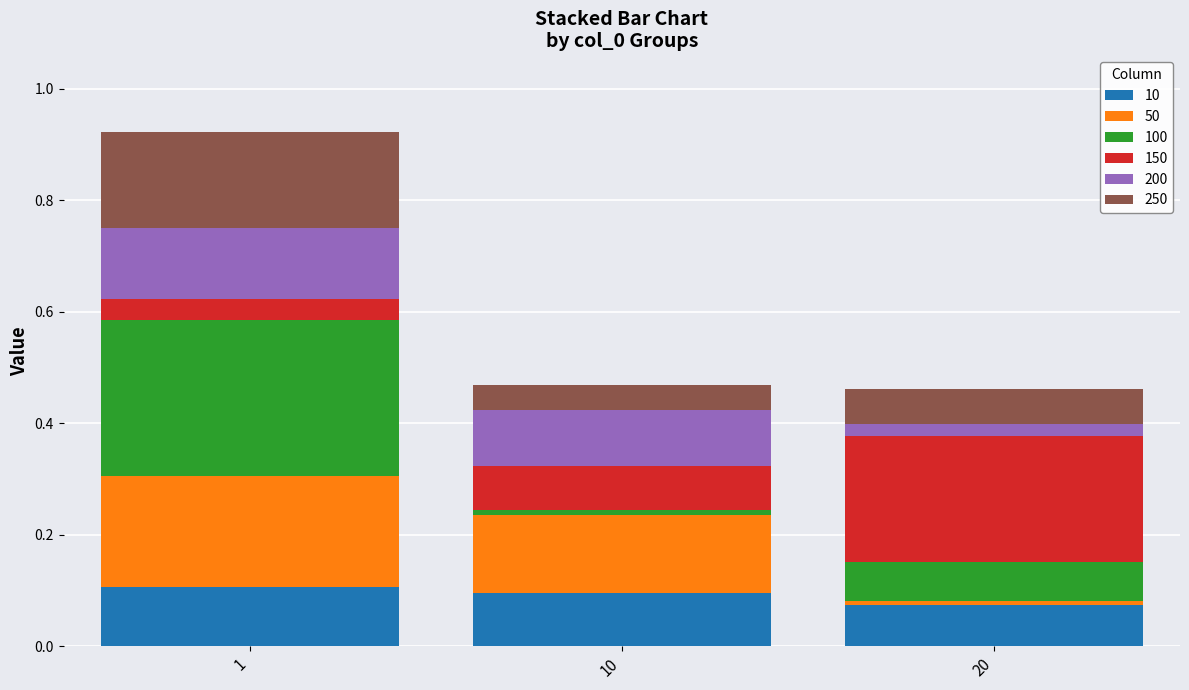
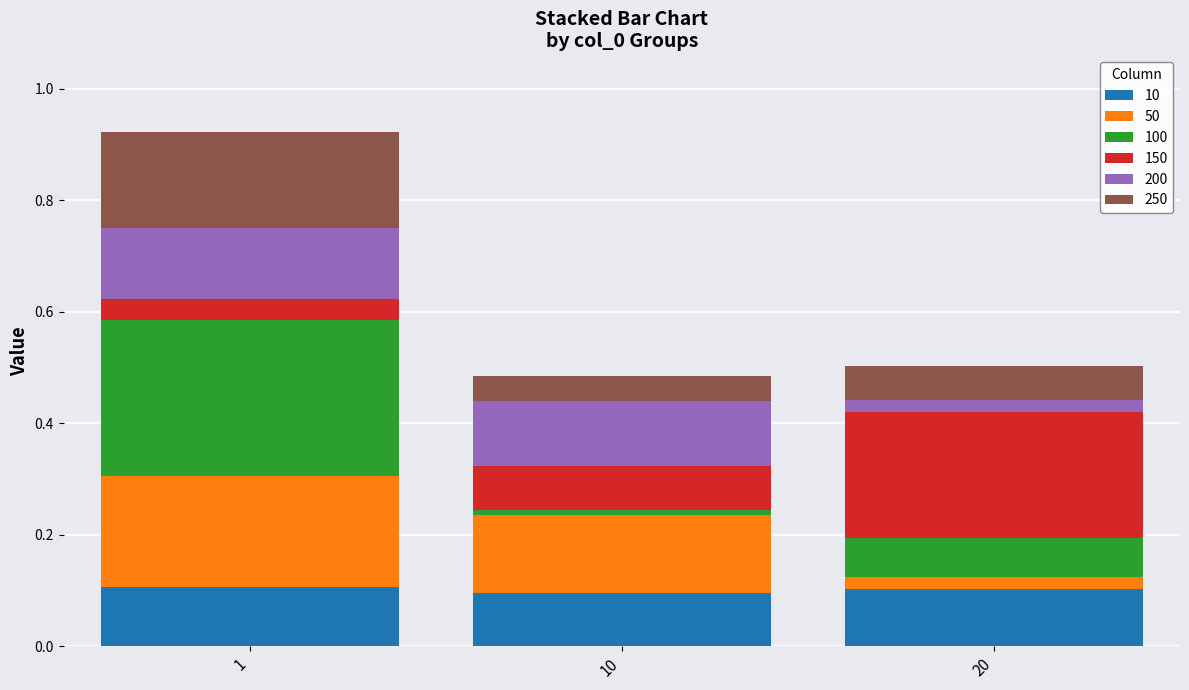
200, 10: 0.10 -> 0.12
10, 20: 0.07 -> 0.10
50, 20: 0.01 -> 0.02
